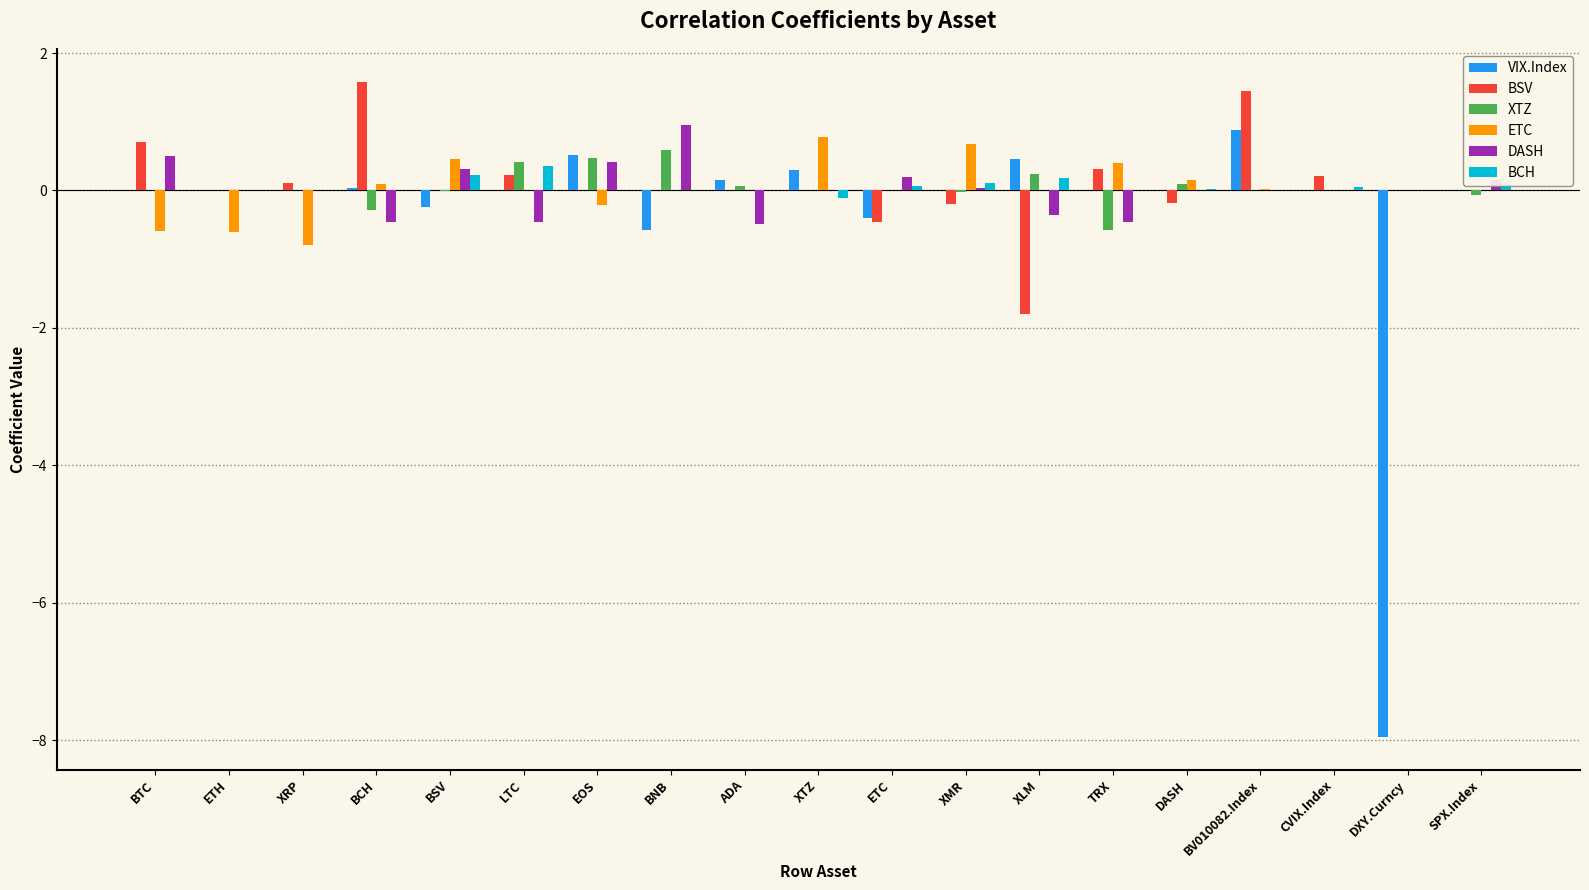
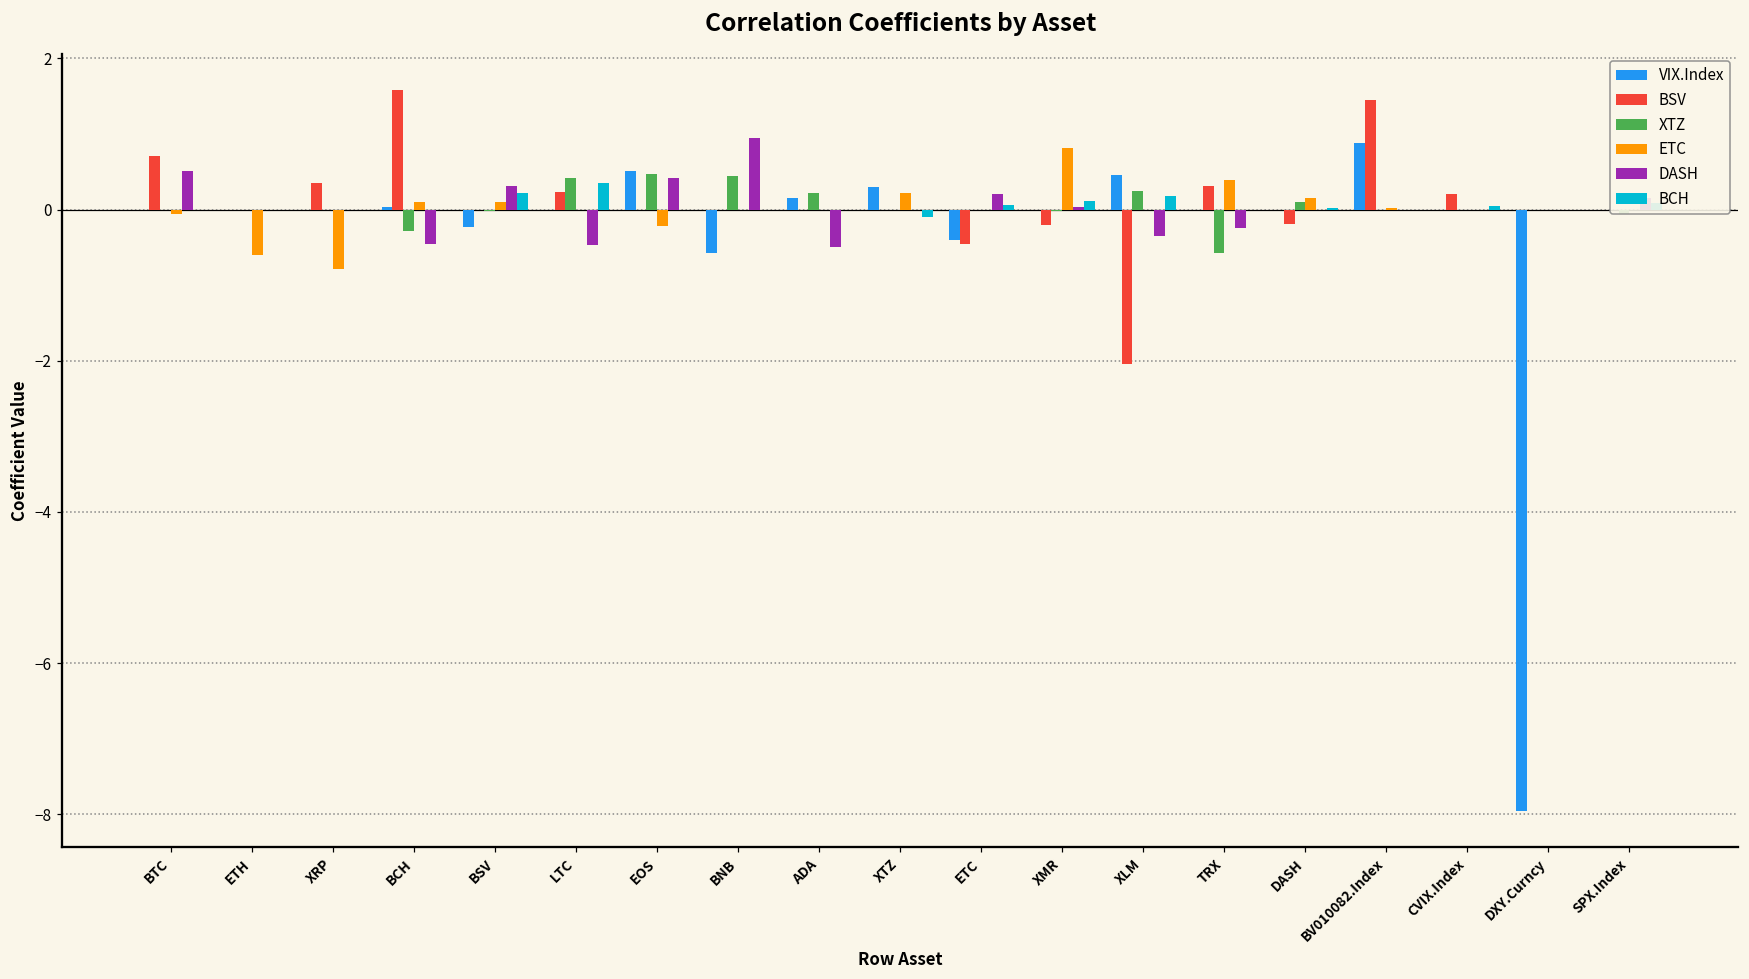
ETC, BTC: -0.6 -> -0.1
BSV, XRP: 0.1 -> 0.4
ETC, BSV: 0.5 -> 0.1
XTZ, BNB: 0.6 -> 0.4
XTZ, ADA: 0.1 -> 0.2
ETC, XTZ: 0.8 -> 0.2
ETC, XMR: 0.7 -> 0.8
BSV, XLM: -1.8 -> -2.0
DASH, TRX: -0.5 -> -0.2
